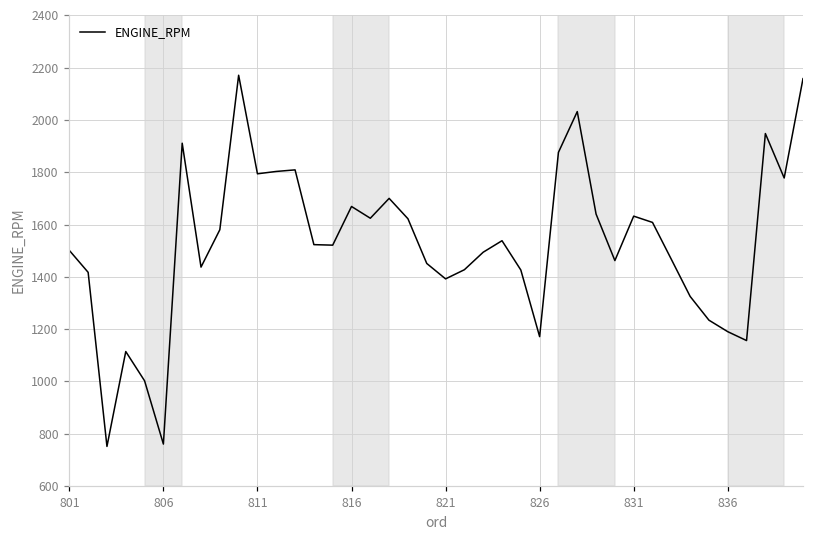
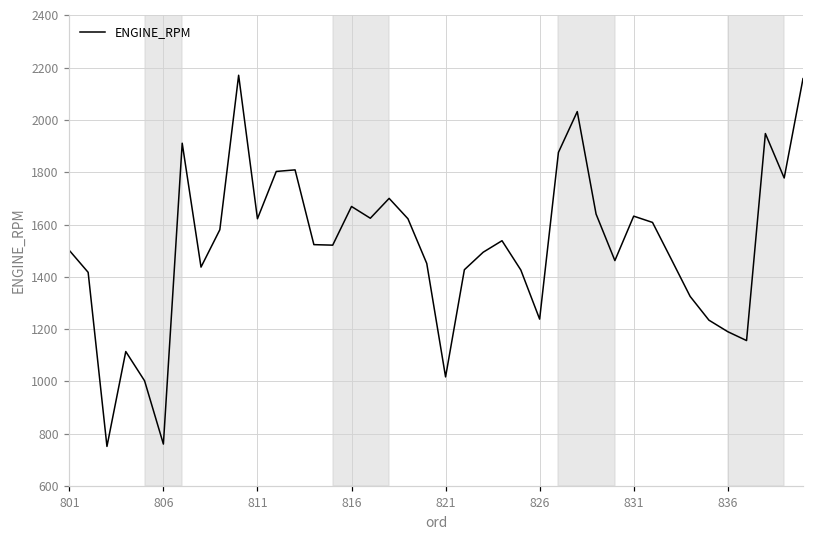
811: 1790 -> 1620
821: 1390 -> 1020
826: 1170 -> 1240
